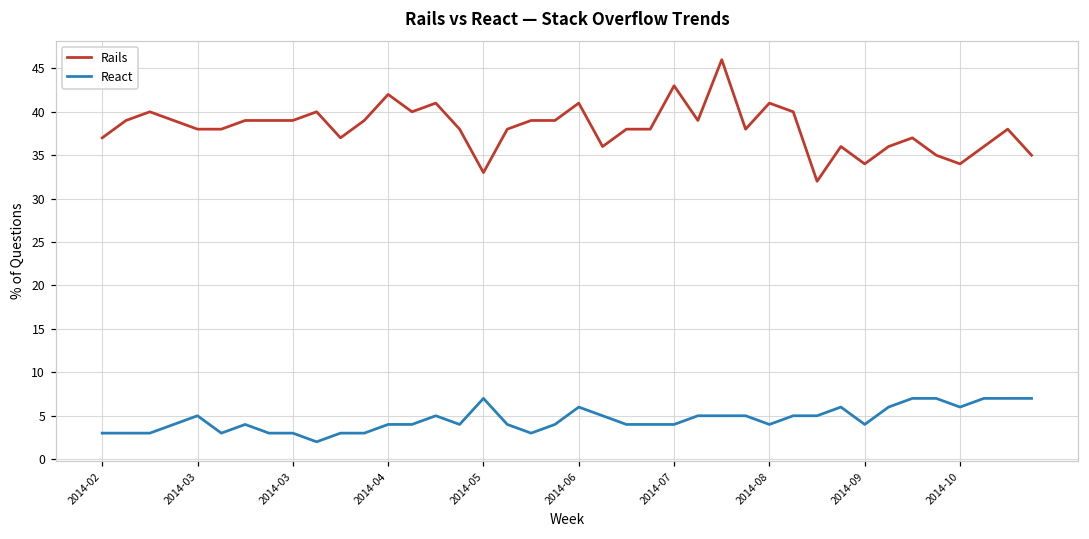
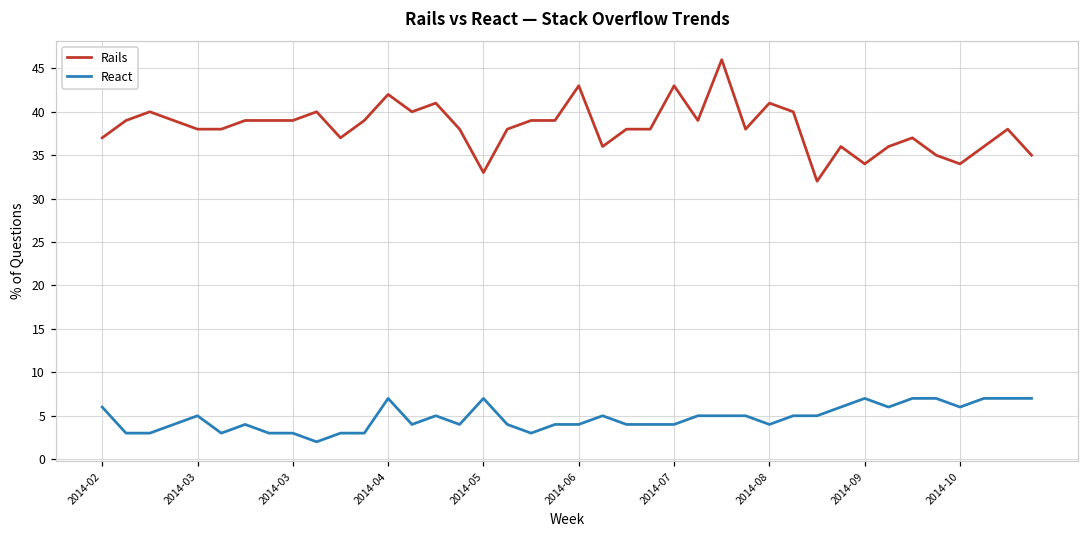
React, 2014-02: 3 -> 6
React, 2014-04: 4 -> 7
Rails, 2014-06: 41 -> 43
React, 2014-06: 6 -> 4
React, 2014-09: 4 -> 7
